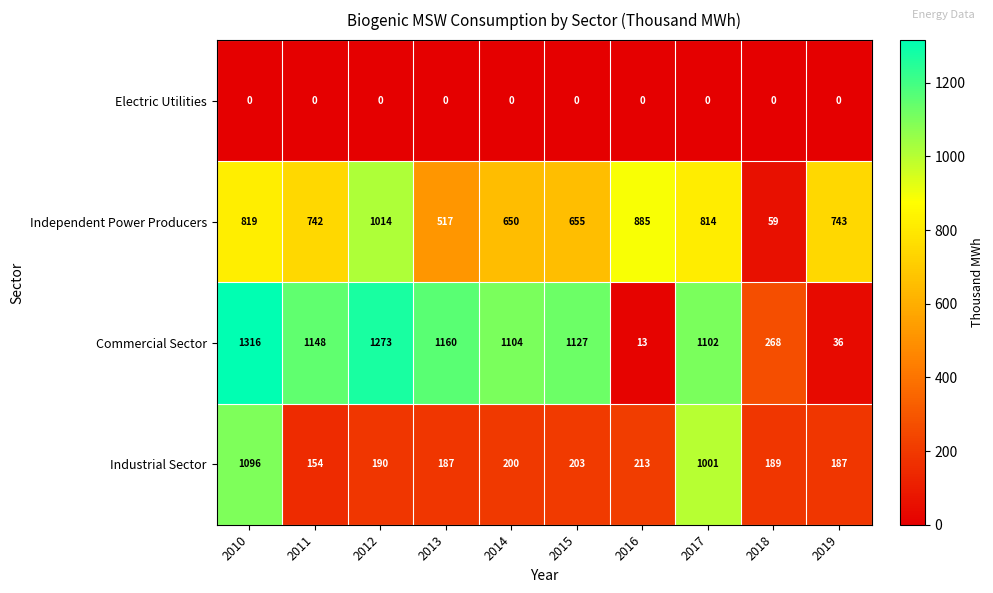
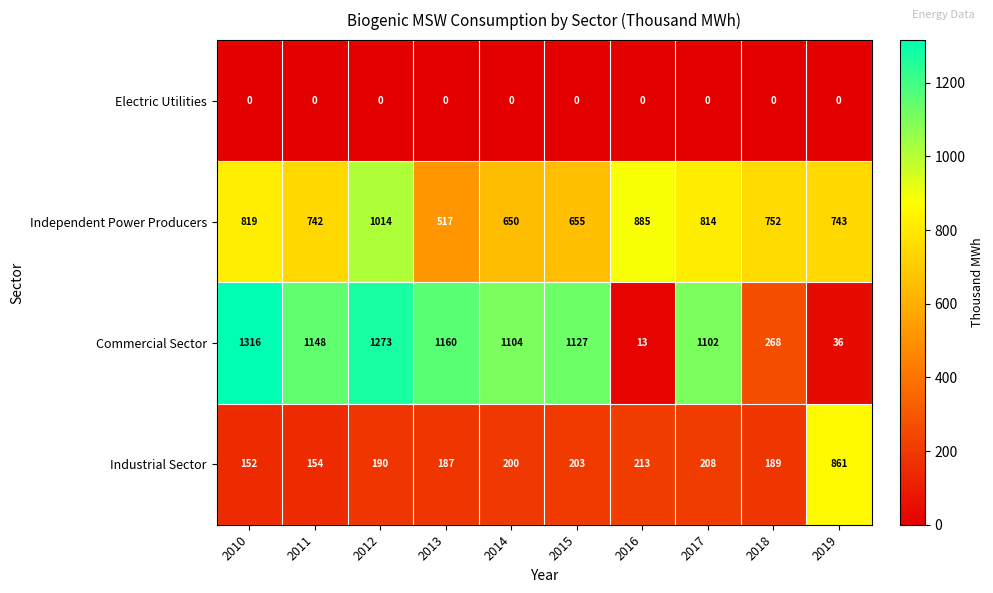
Independent Power Producers, 2018: 59 -> 752
Industrial Sector, 2010: 1096 -> 152
Industrial Sector, 2017: 1001 -> 208
Industrial Sector, 2019: 187 -> 861
